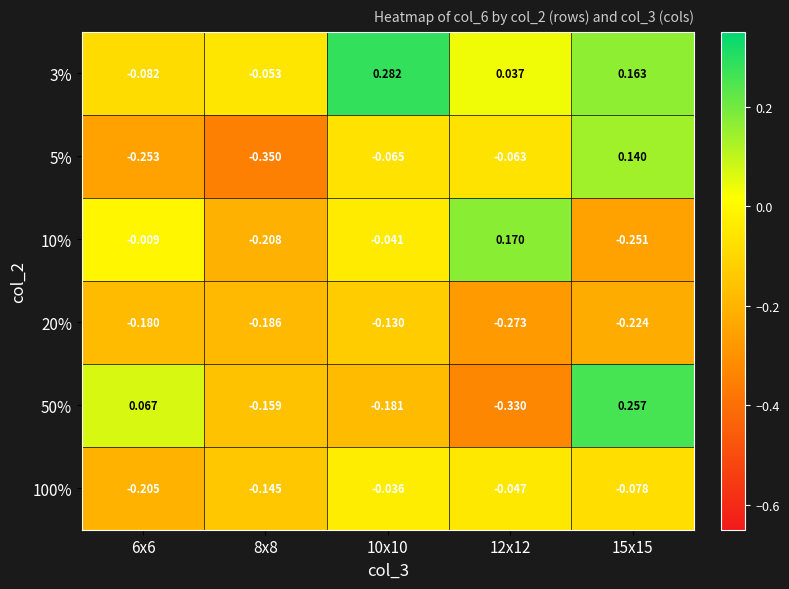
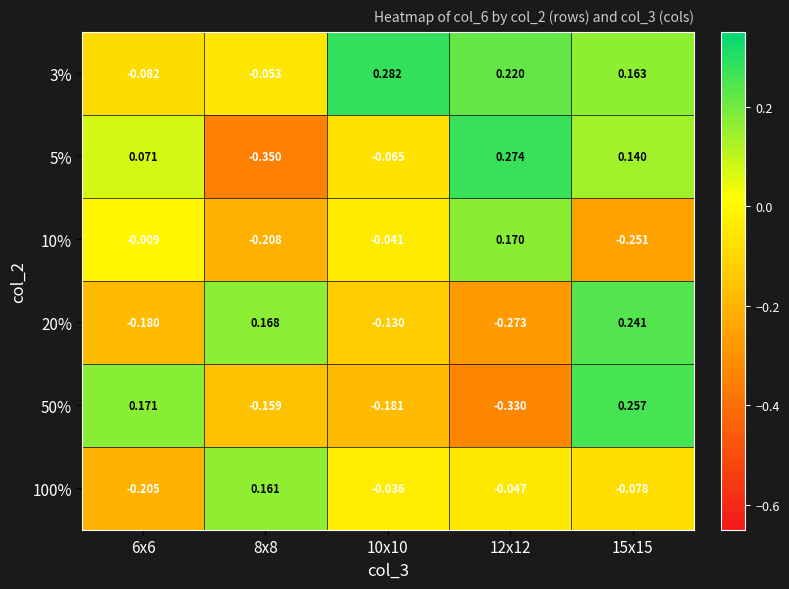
3%, 12x12: 0.037 -> 0.220
5%, 6x6: -0.253 -> 0.071
5%, 12x12: -0.063 -> 0.274
20%, 8x8: -0.186 -> 0.168
20%, 15x15: -0.224 -> 0.241
50%, 6x6: 0.067 -> 0.171
100%, 8x8: -0.145 -> 0.161
